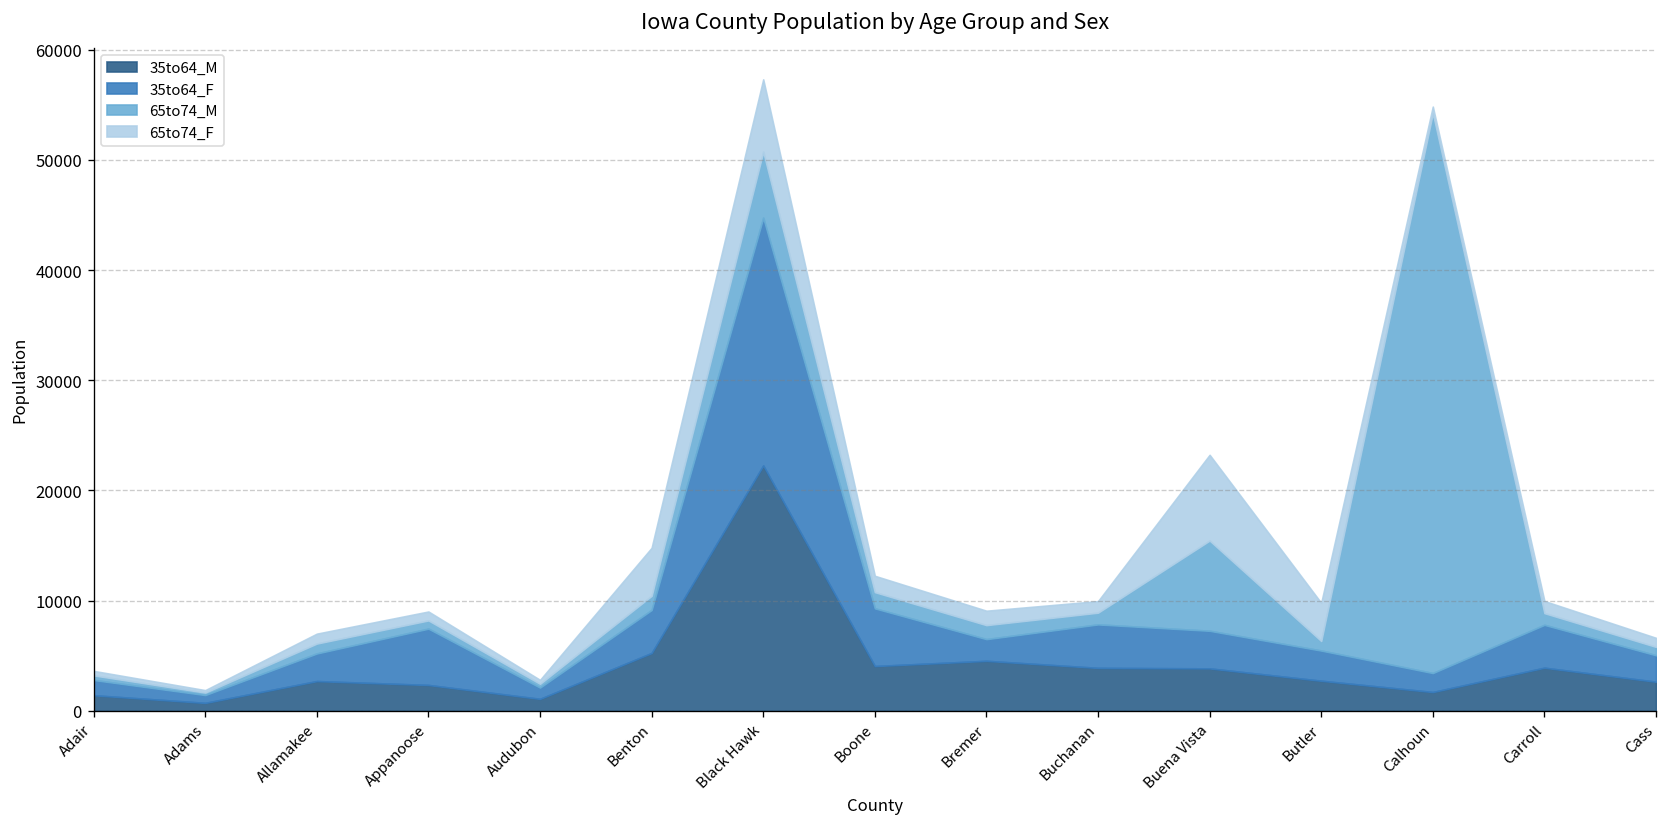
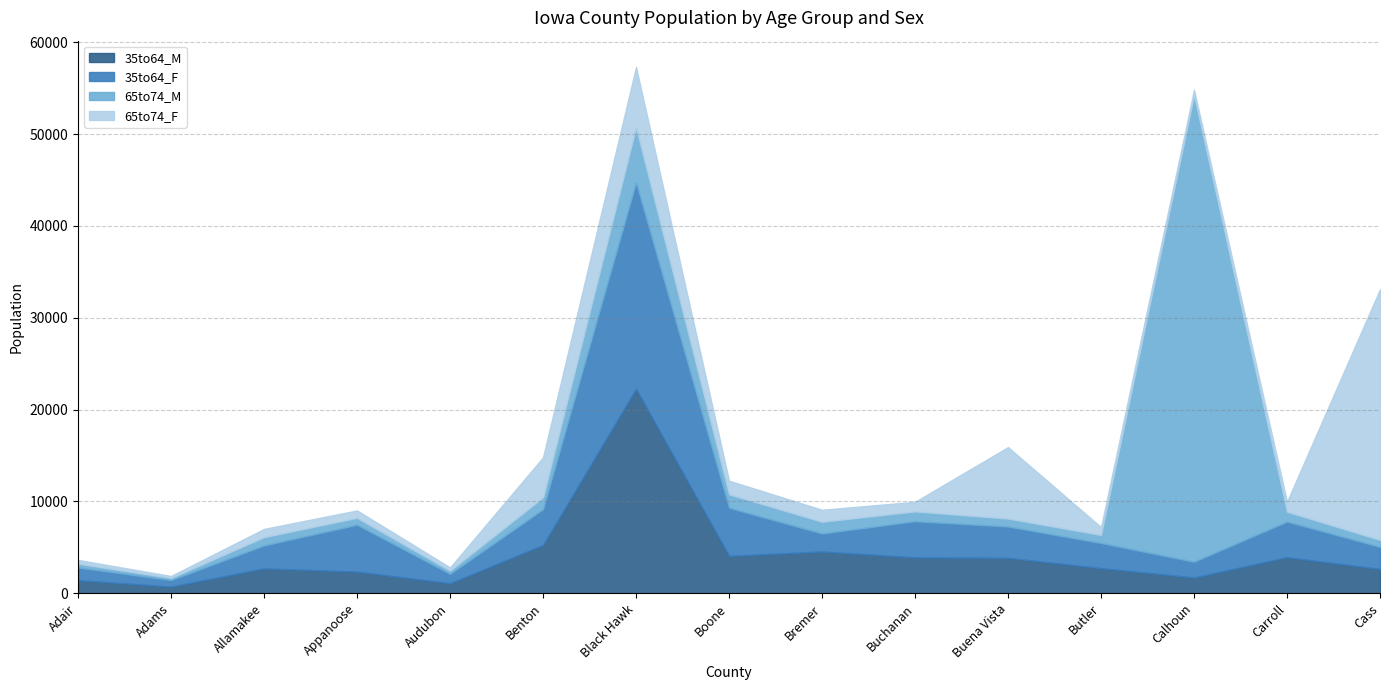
65to74_M, Buena Vista: 8000 -> 1000
65to74_F, Butler: 3000 -> 1000
65to74_F, Cass: 1000 -> 27000
